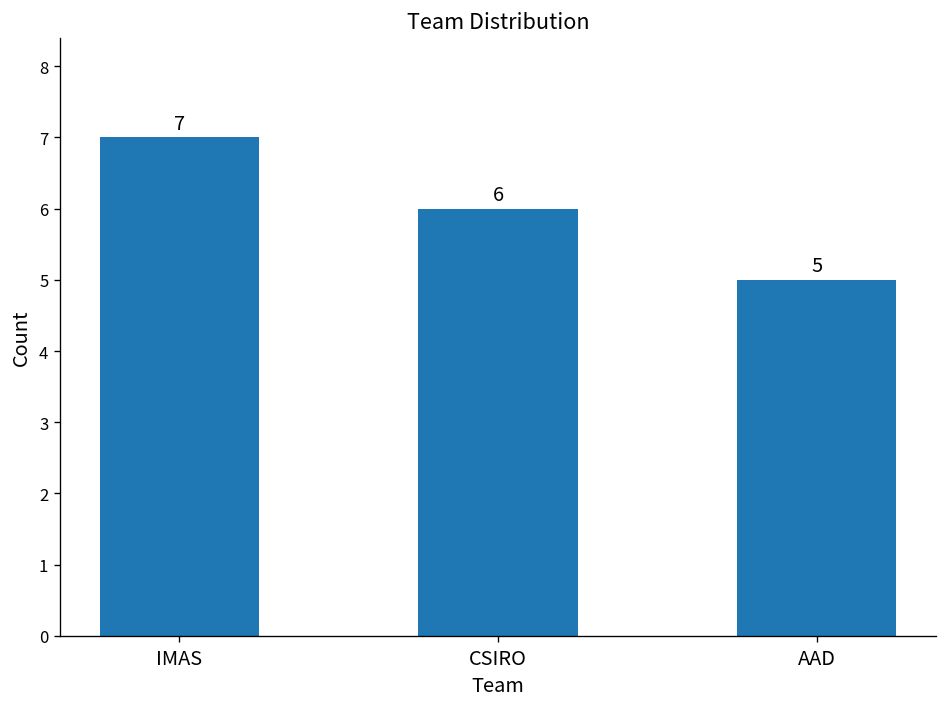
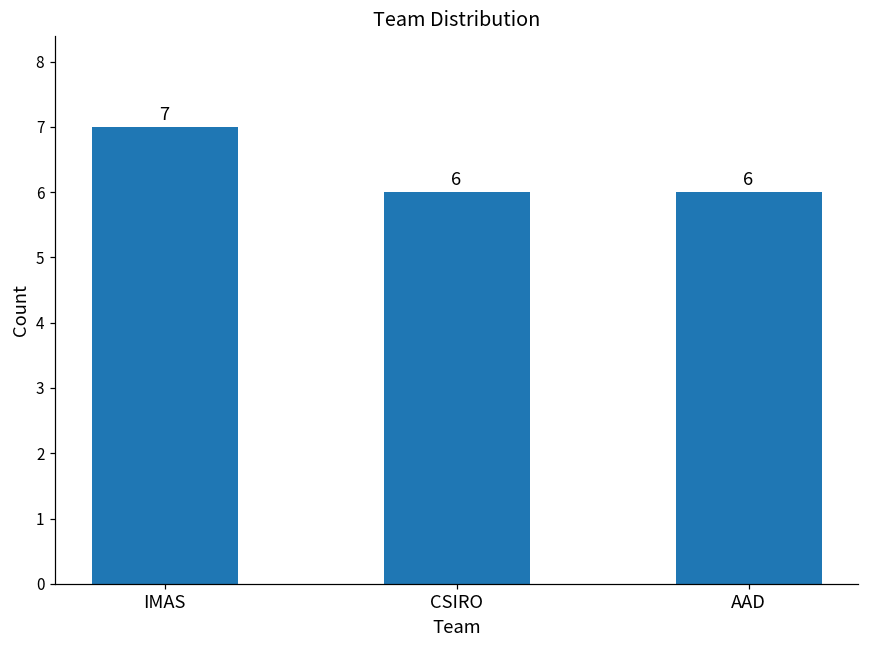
AAD: 5 -> 6
